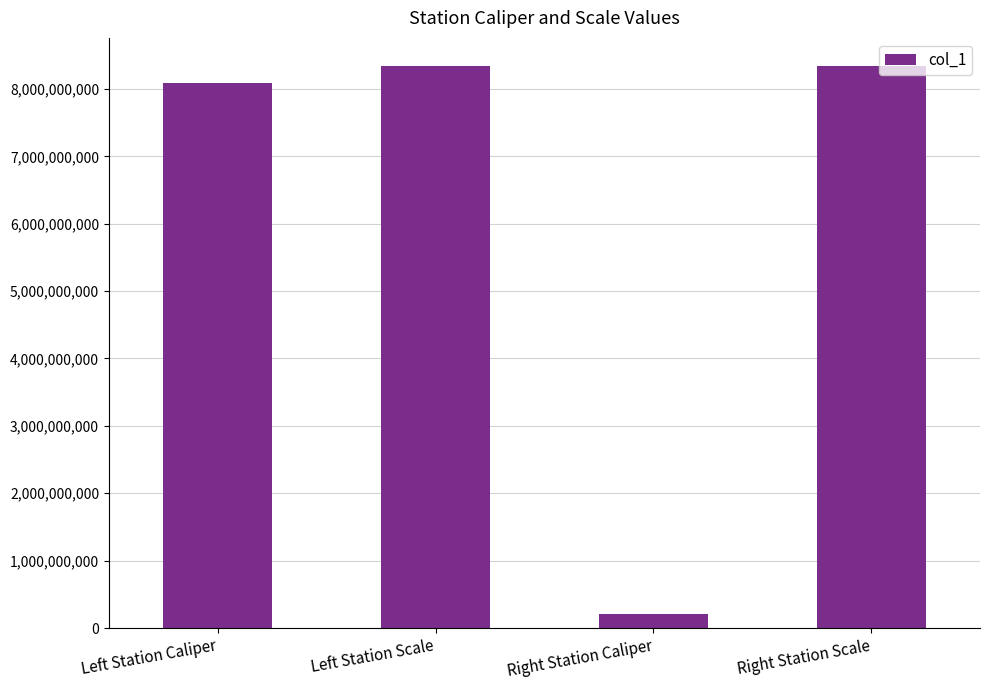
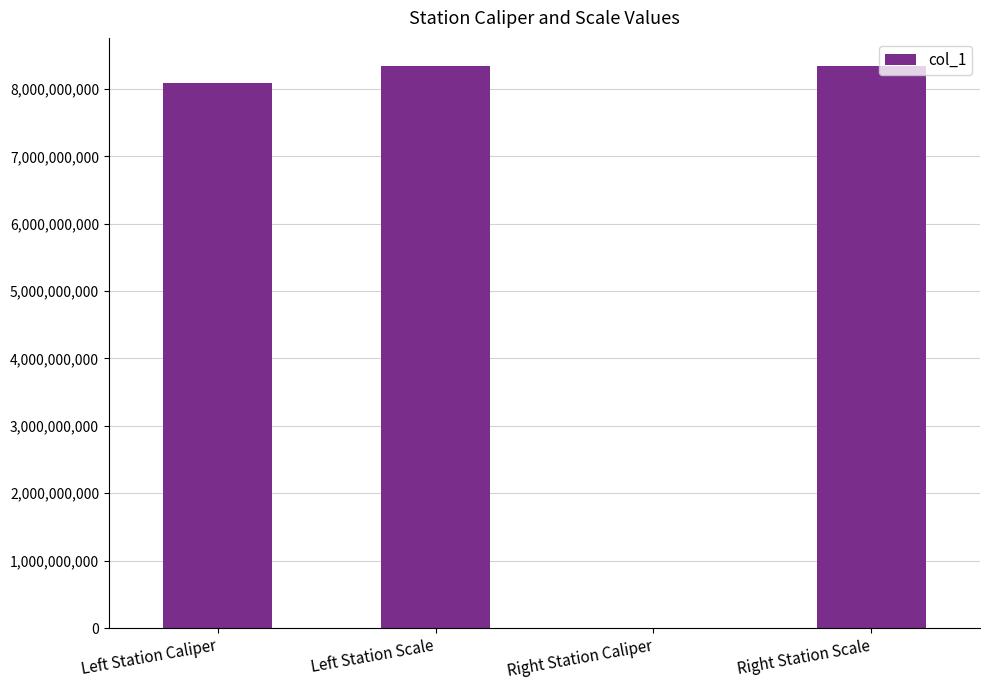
Right Station Caliper: 200,000,000 -> 0
